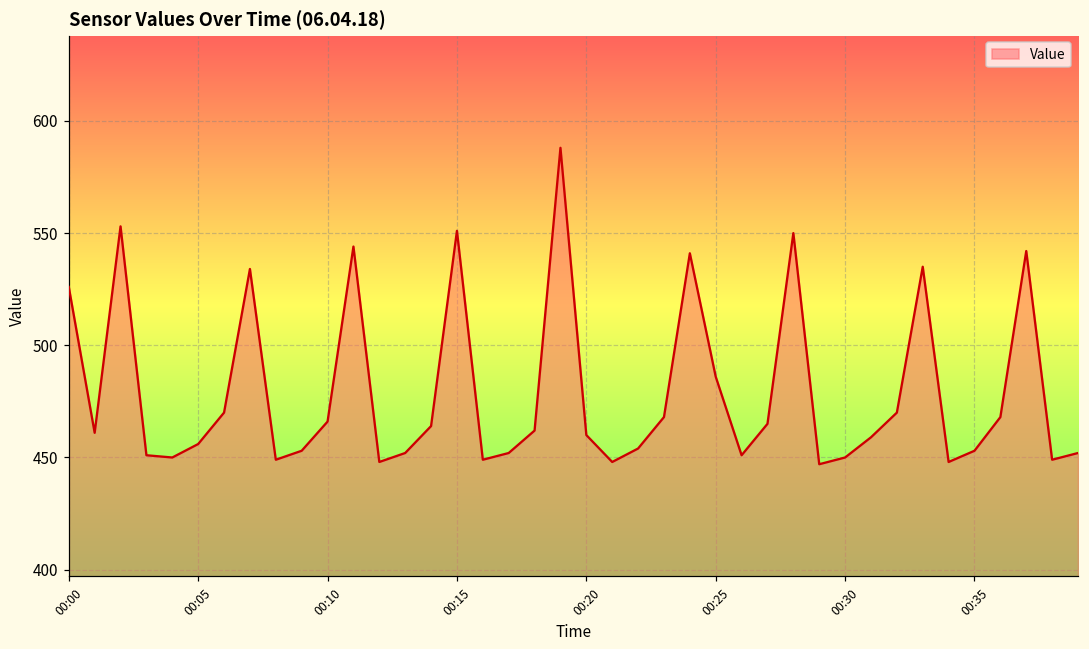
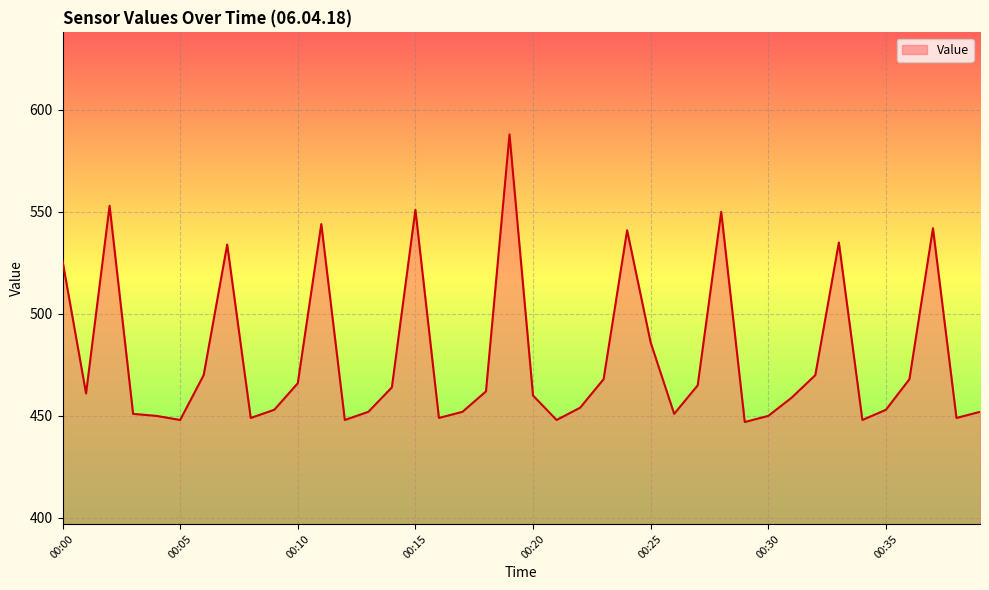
00:05: 456 -> 448
